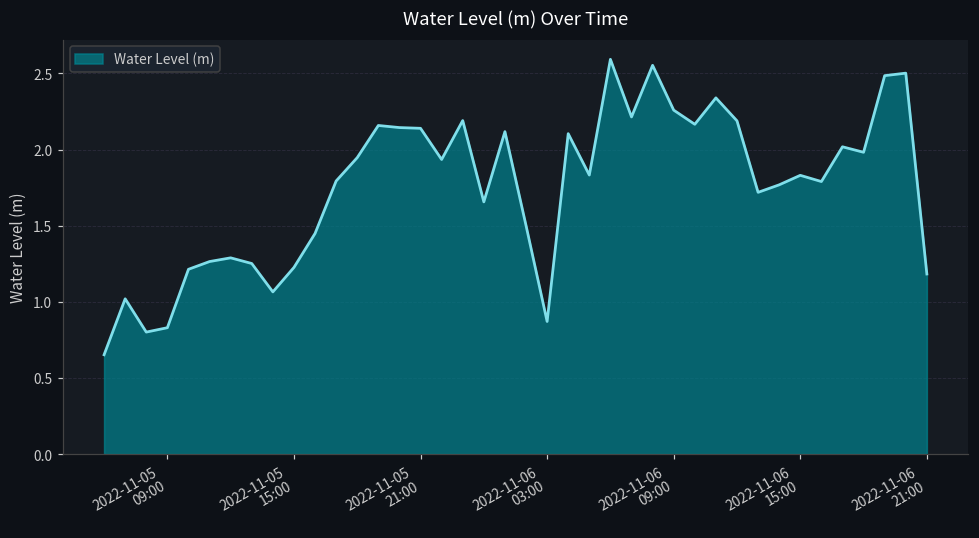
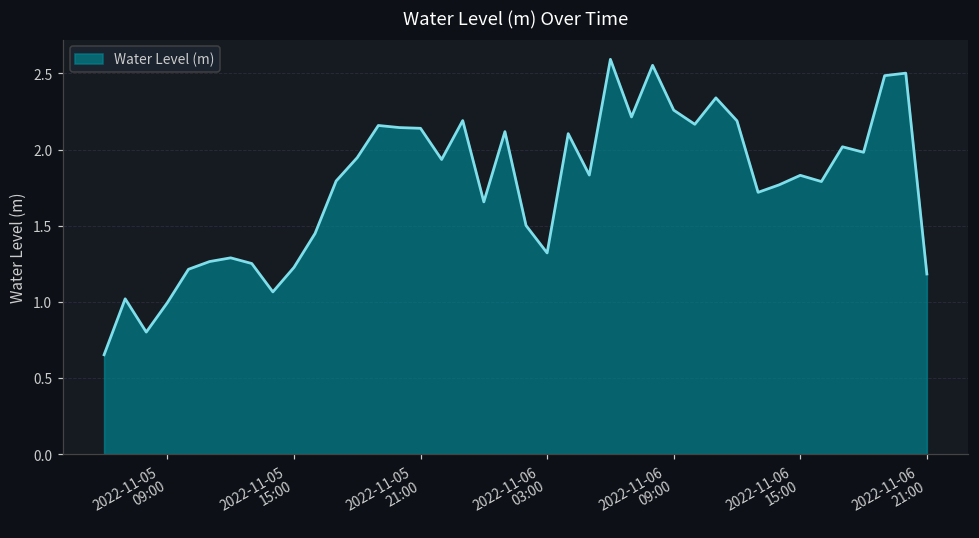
2022-11-05 09:00: 0.83 -> 0.99
2022-11-06 03:00: 0.87 -> 1.32
